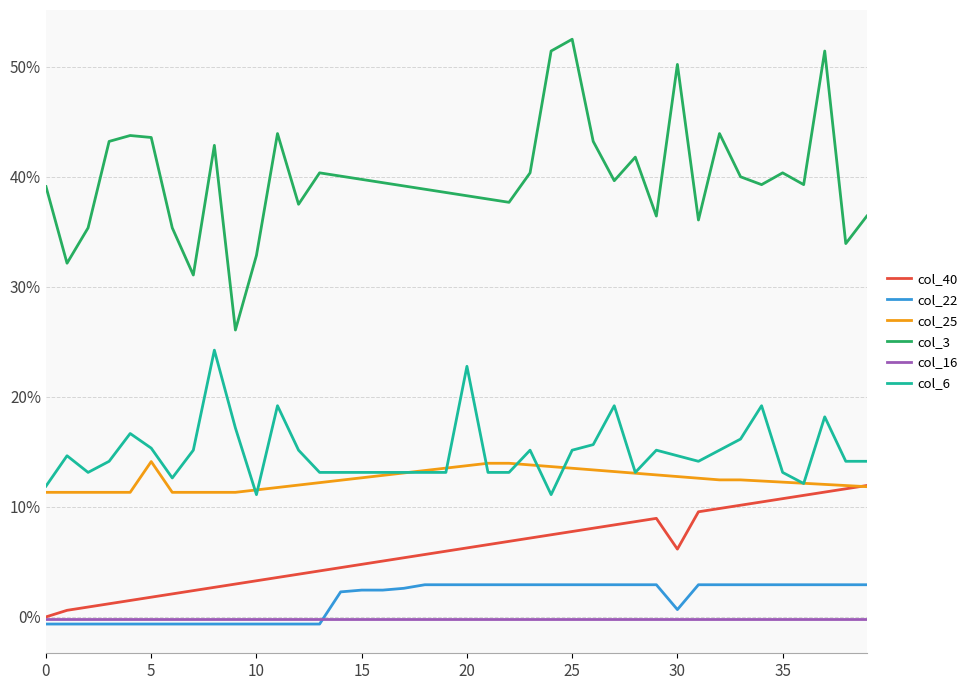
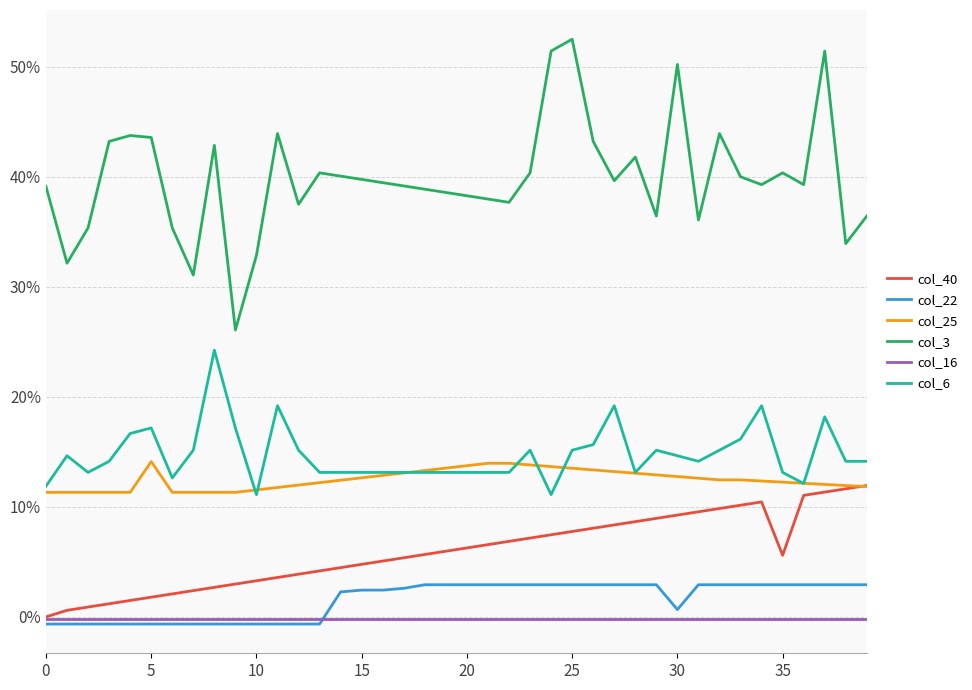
col_6, 5: 15.3% -> 17.2%
col_6, 20: 22.8% -> 13.1%
col_40, 30: 6.2% -> 9.3%
col_40, 35: 10.7% -> 5.6%
